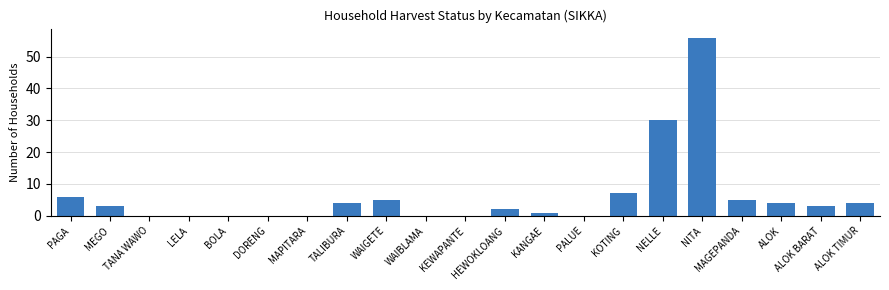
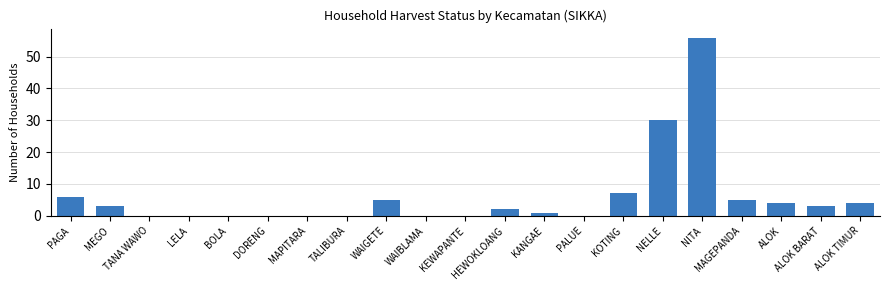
TALIBURA: 4 -> 0
